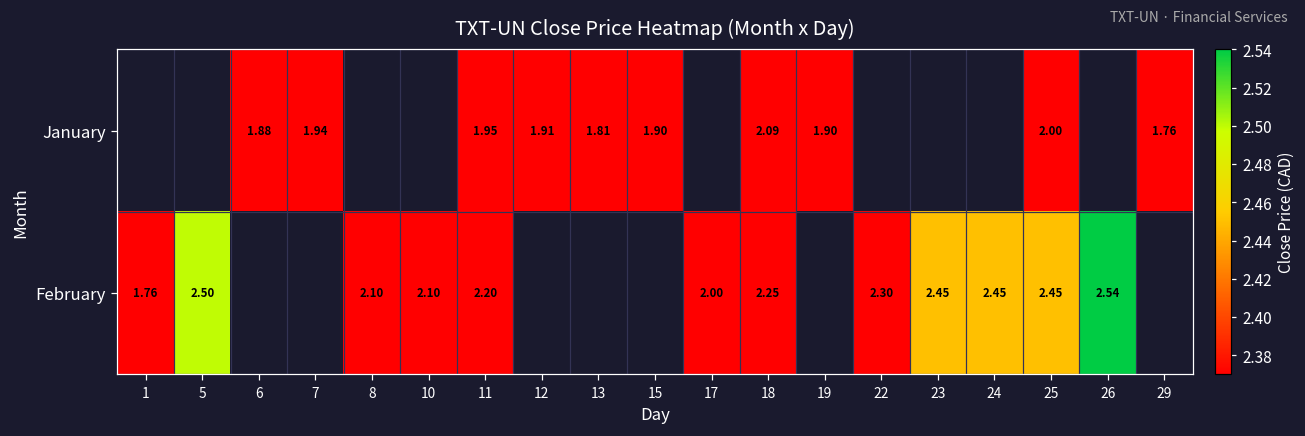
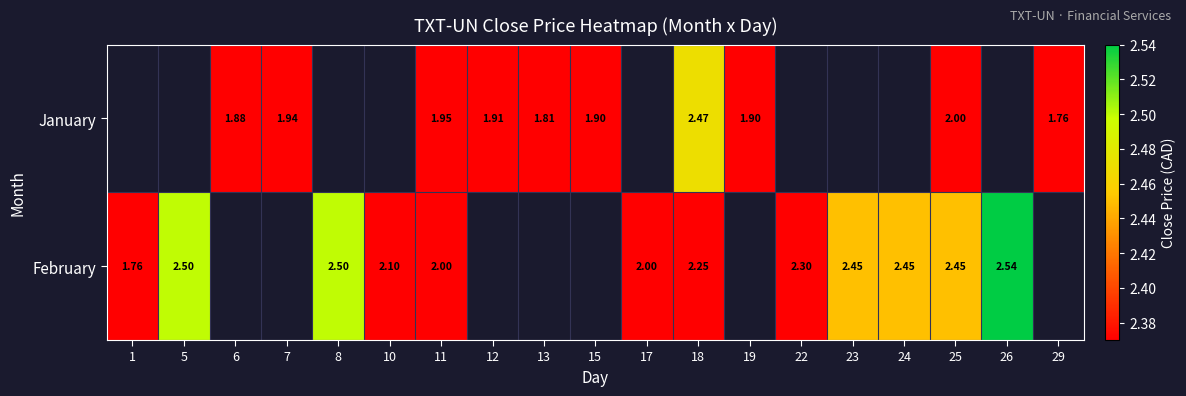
January, 18: 2.09 -> 2.47
February, 8: 2.10 -> 2.50
February, 11: 2.20 -> 2.00
